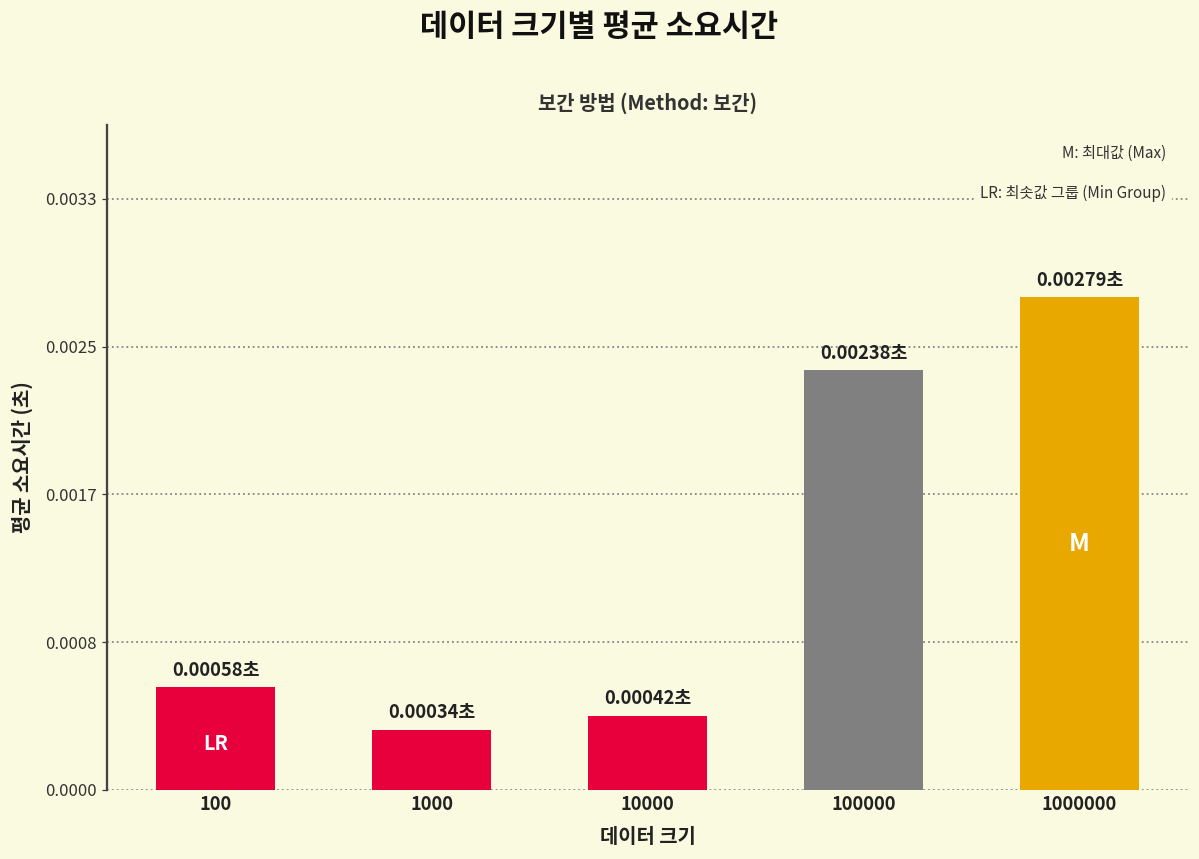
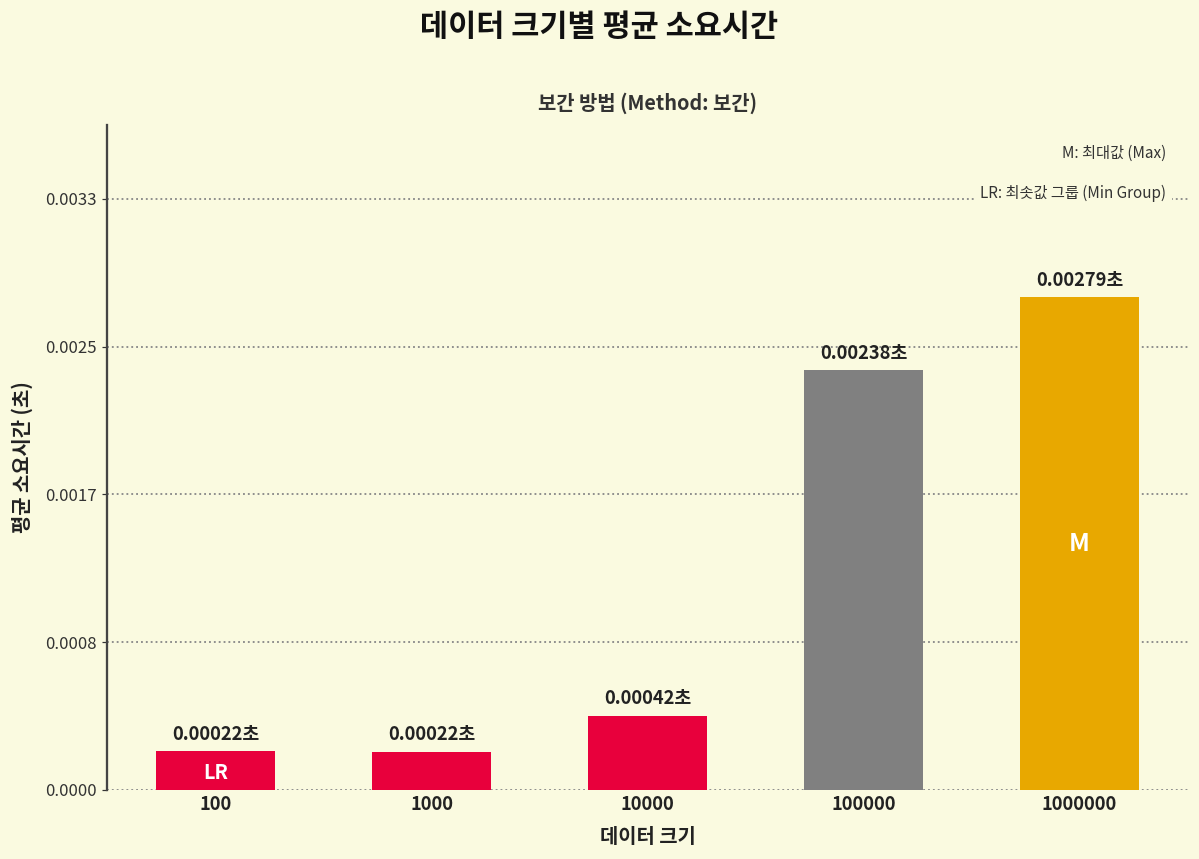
100: 0.00058초 -> 0.00022초
1000: 0.00034초 -> 0.00022초
